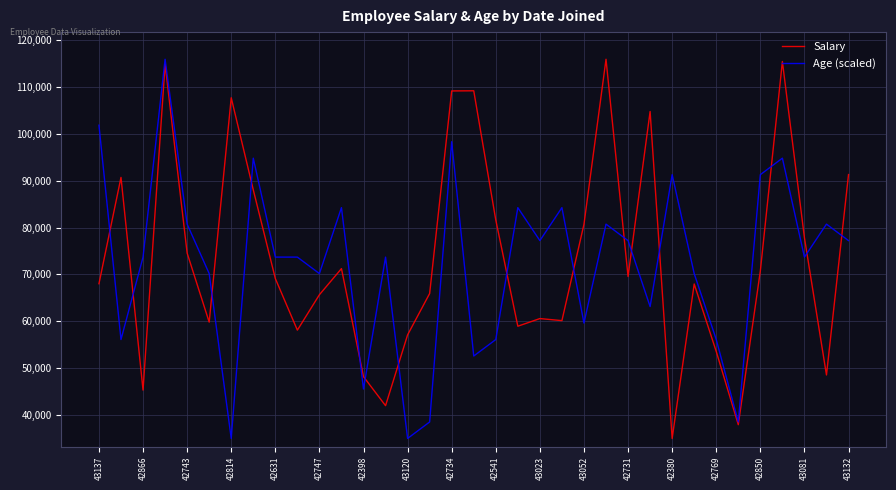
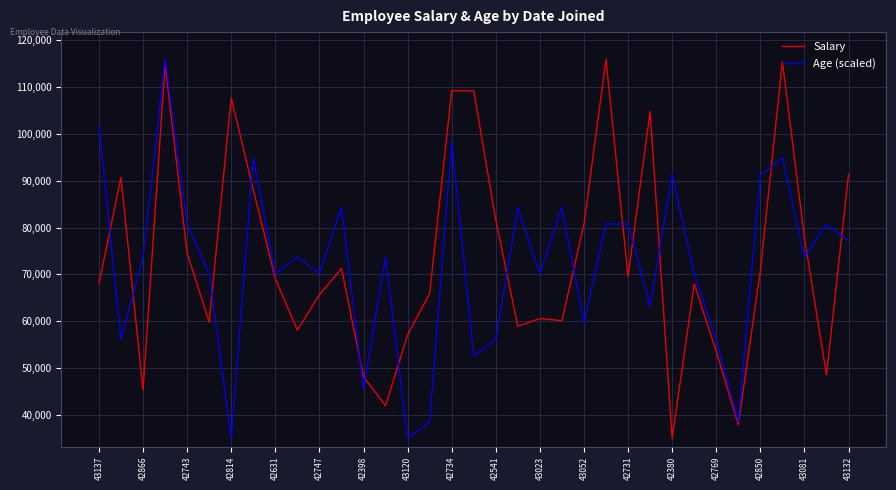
Age (scaled), 42631: 74,000 -> 70,000
Age (scaled), 43023: 77,000 -> 70,000
Age (scaled), 42731: 77,000 -> 81,000
